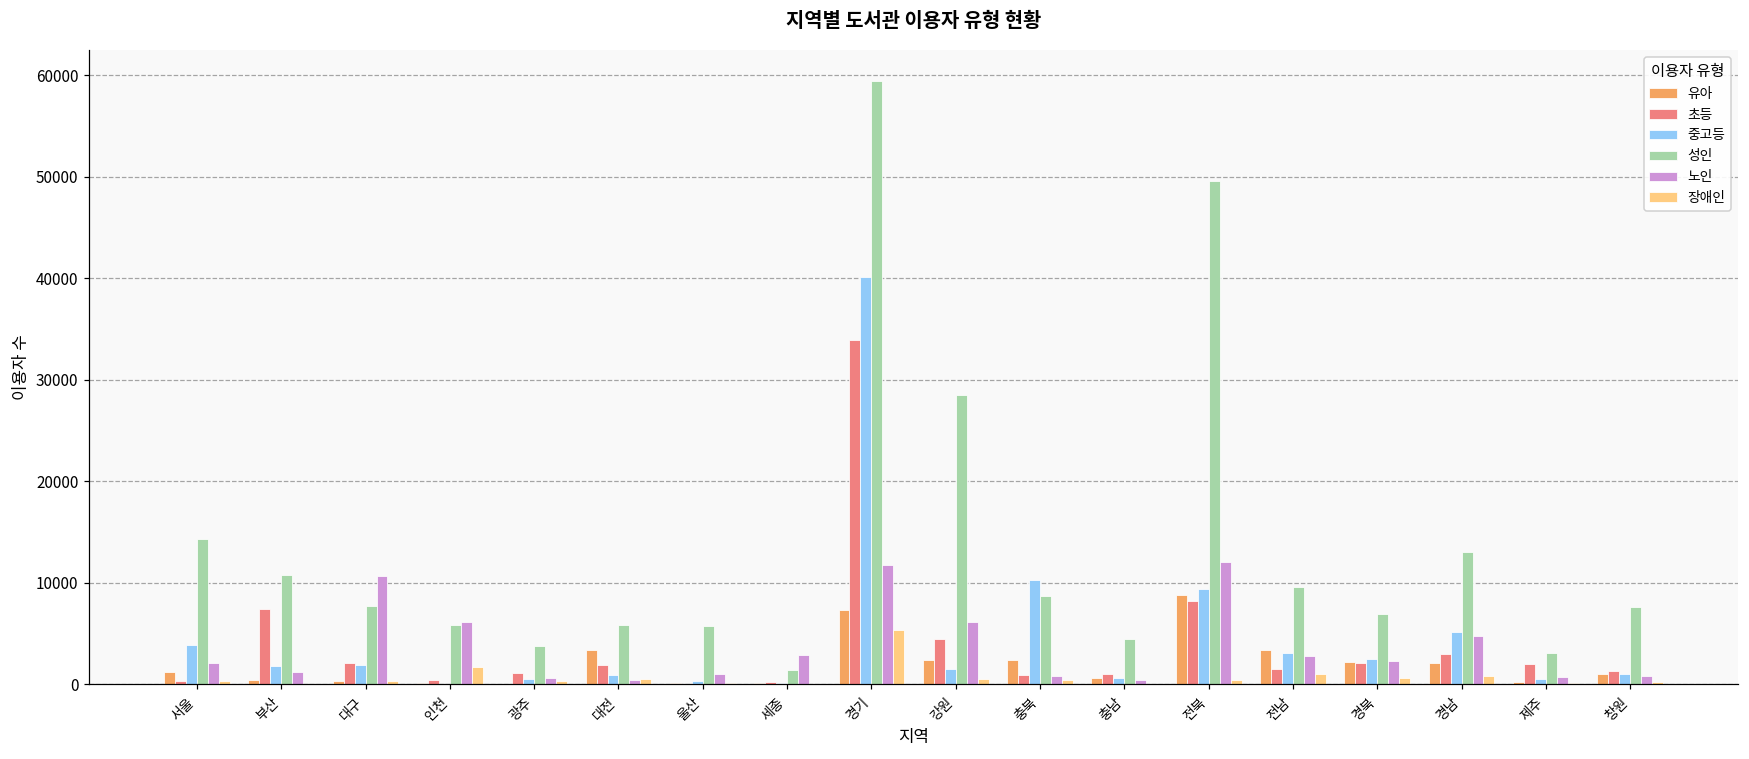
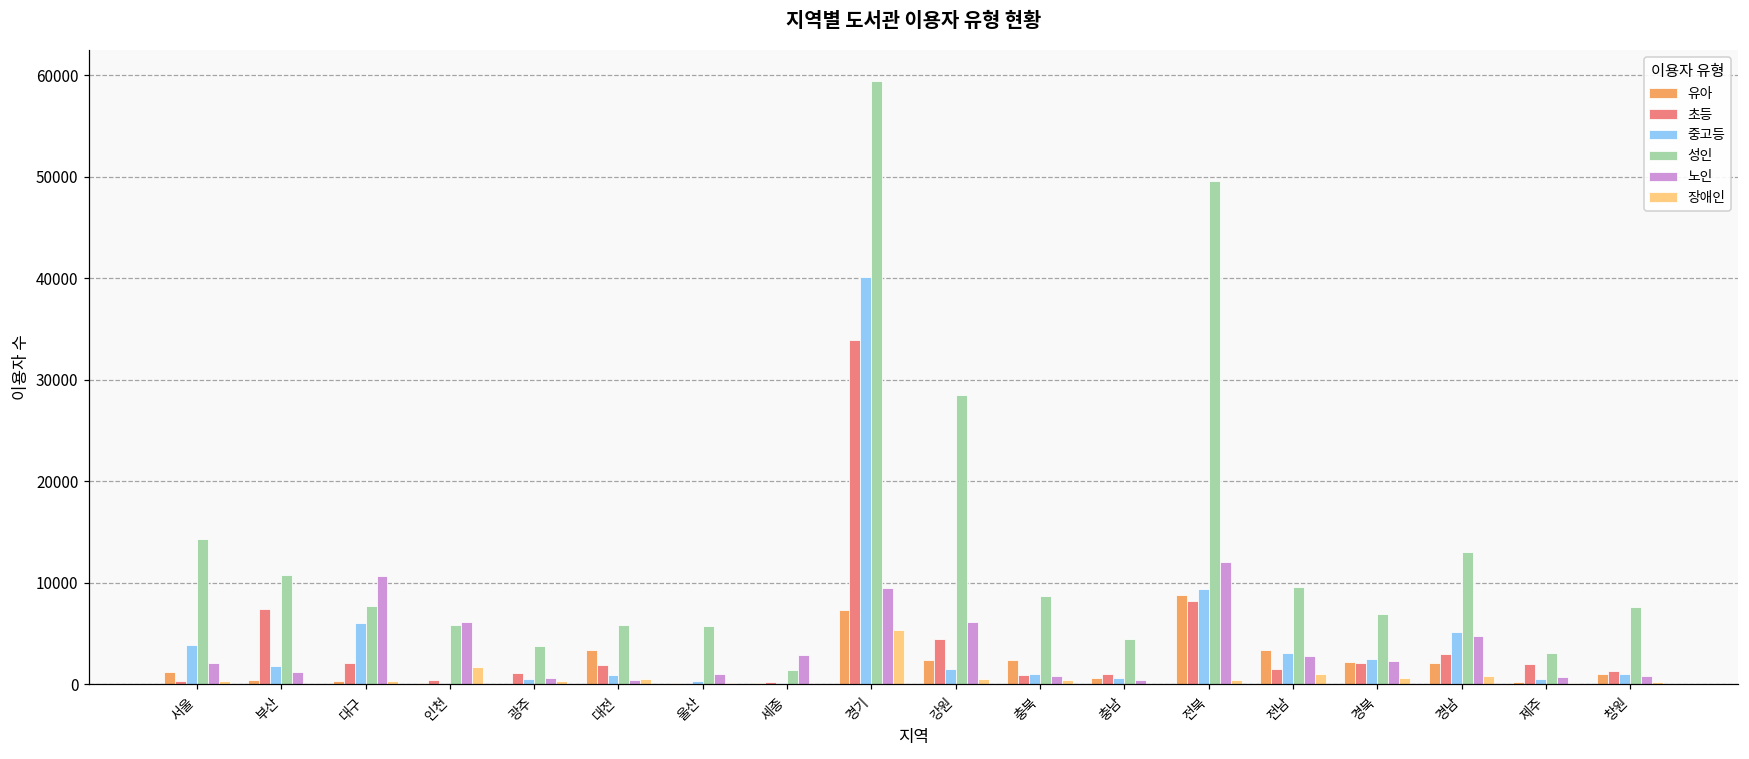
중고등, 대구: 2000 -> 6000
노인, 경기: 12000 -> 9000
중고등, 충북: 10000 -> 1000
